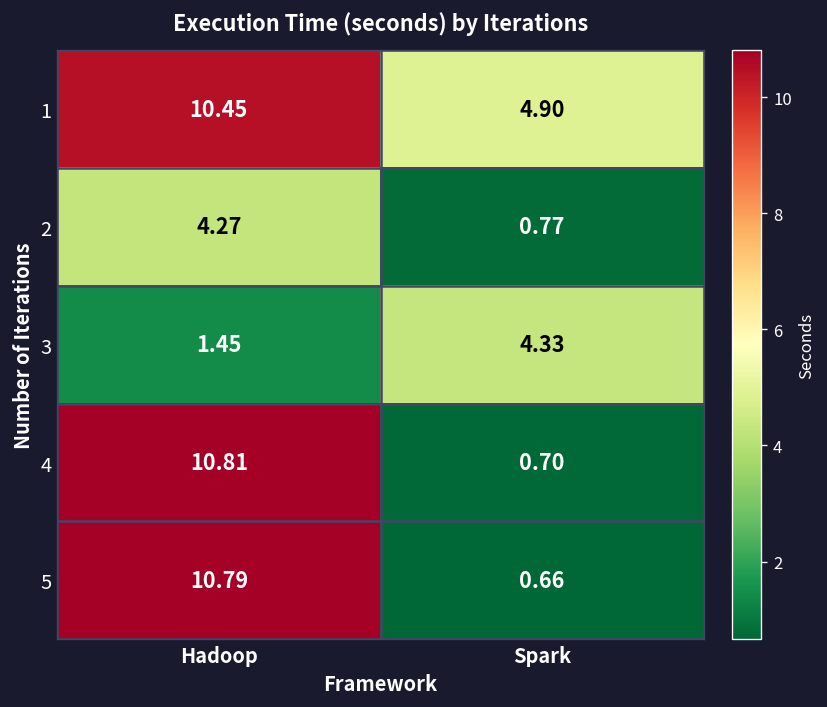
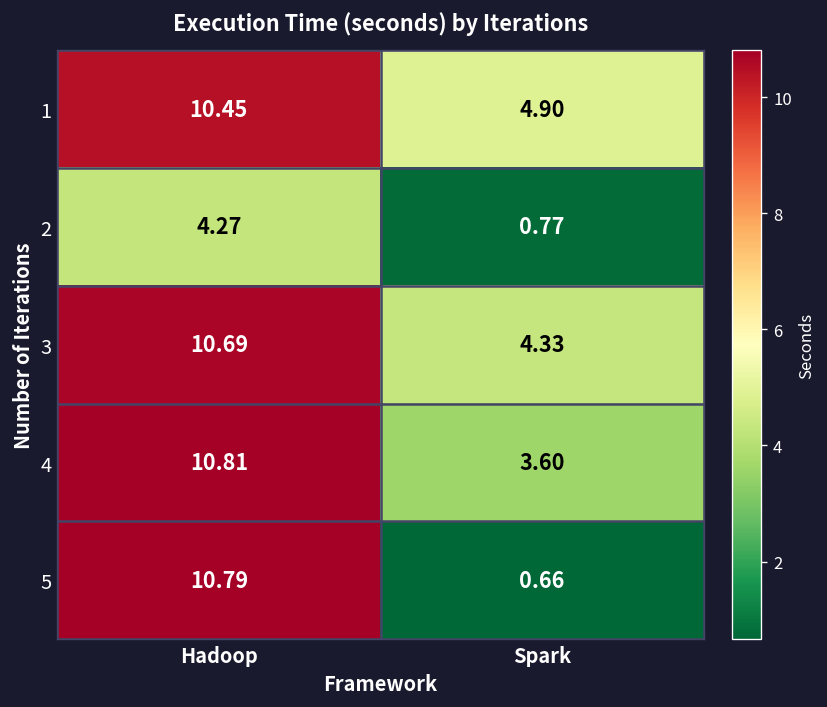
3, Hadoop: 1.45 -> 10.69
4, Spark: 0.70 -> 3.60
